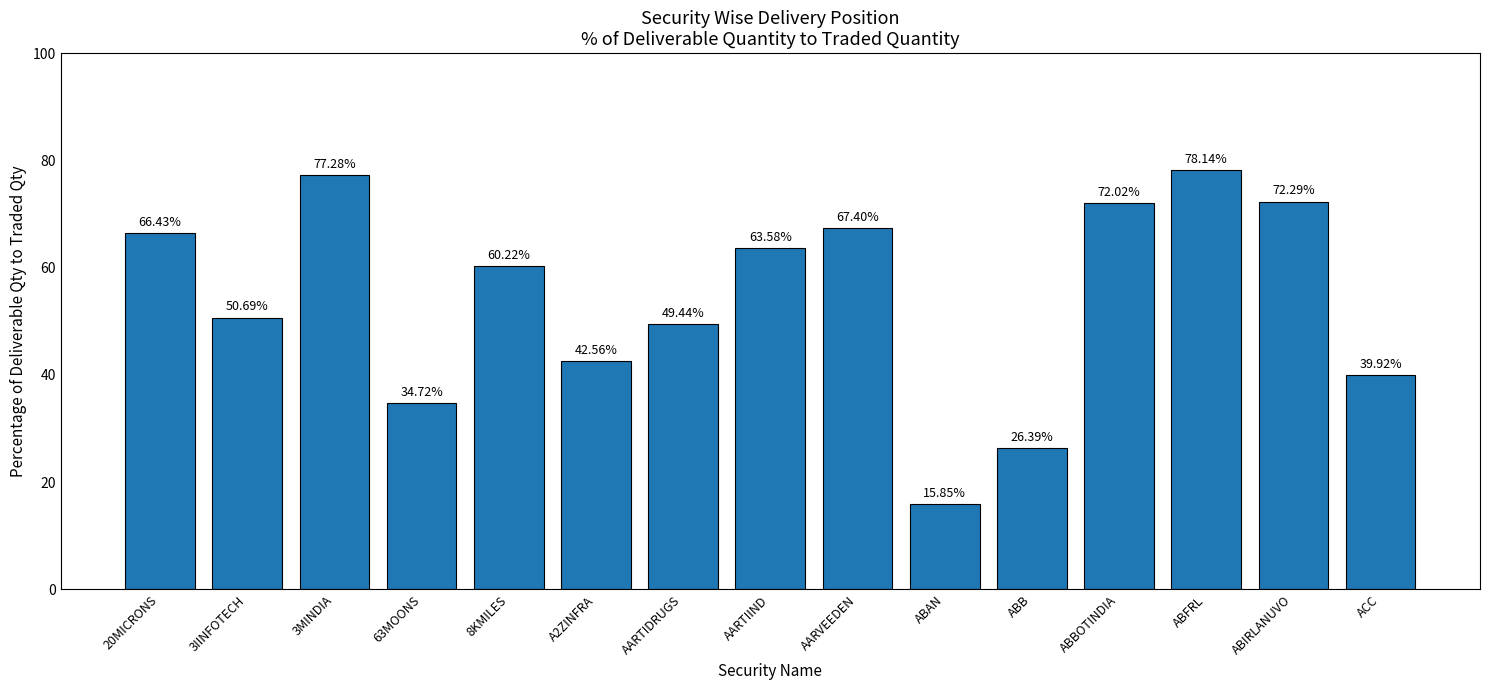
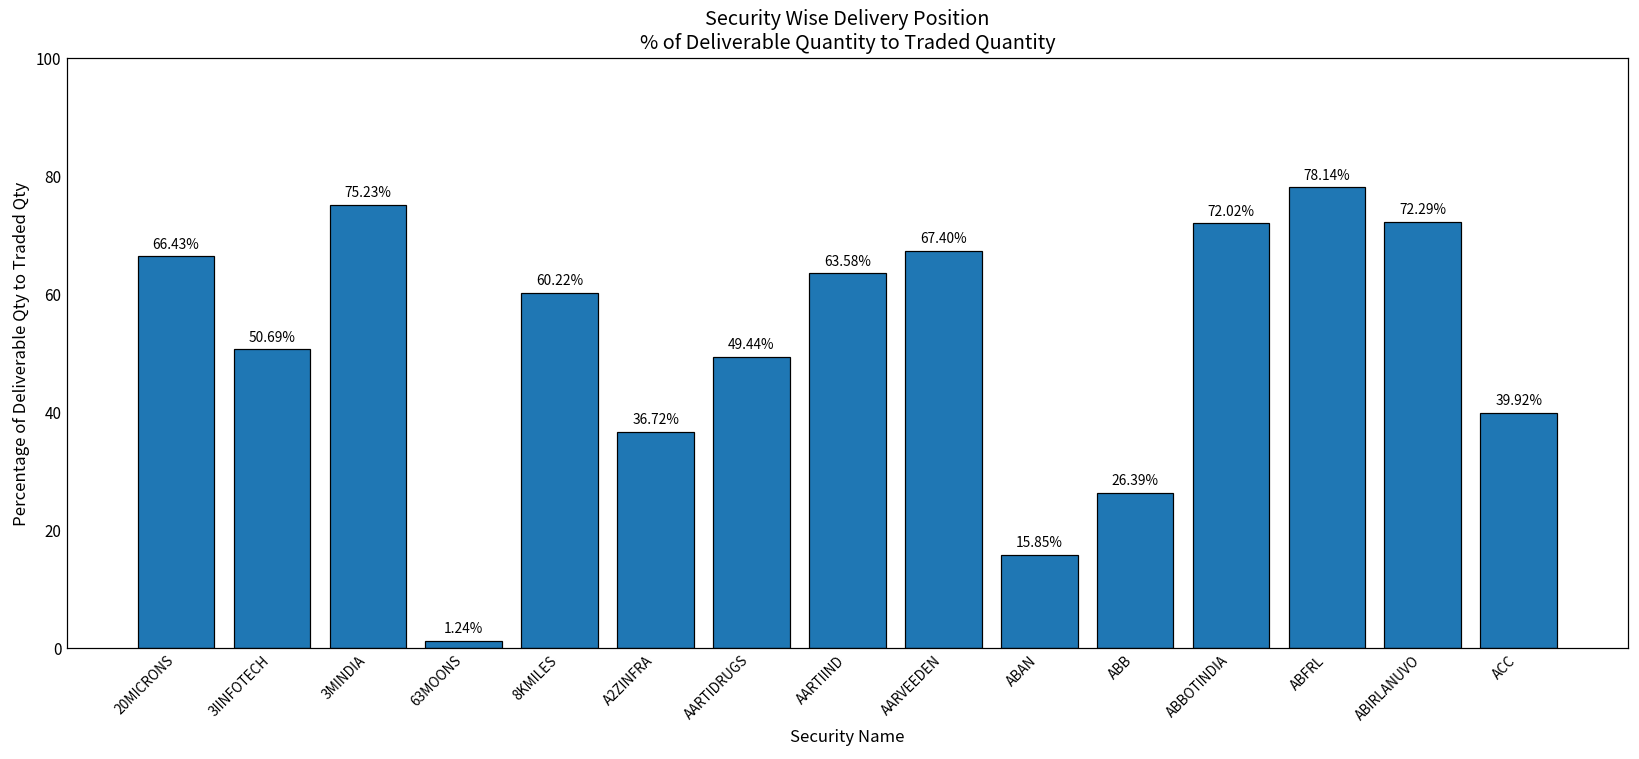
3MINDIA: 77.28% -> 75.23%
63MOONS: 34.72% -> 1.24%
A2ZINFRA: 42.56% -> 36.72%
